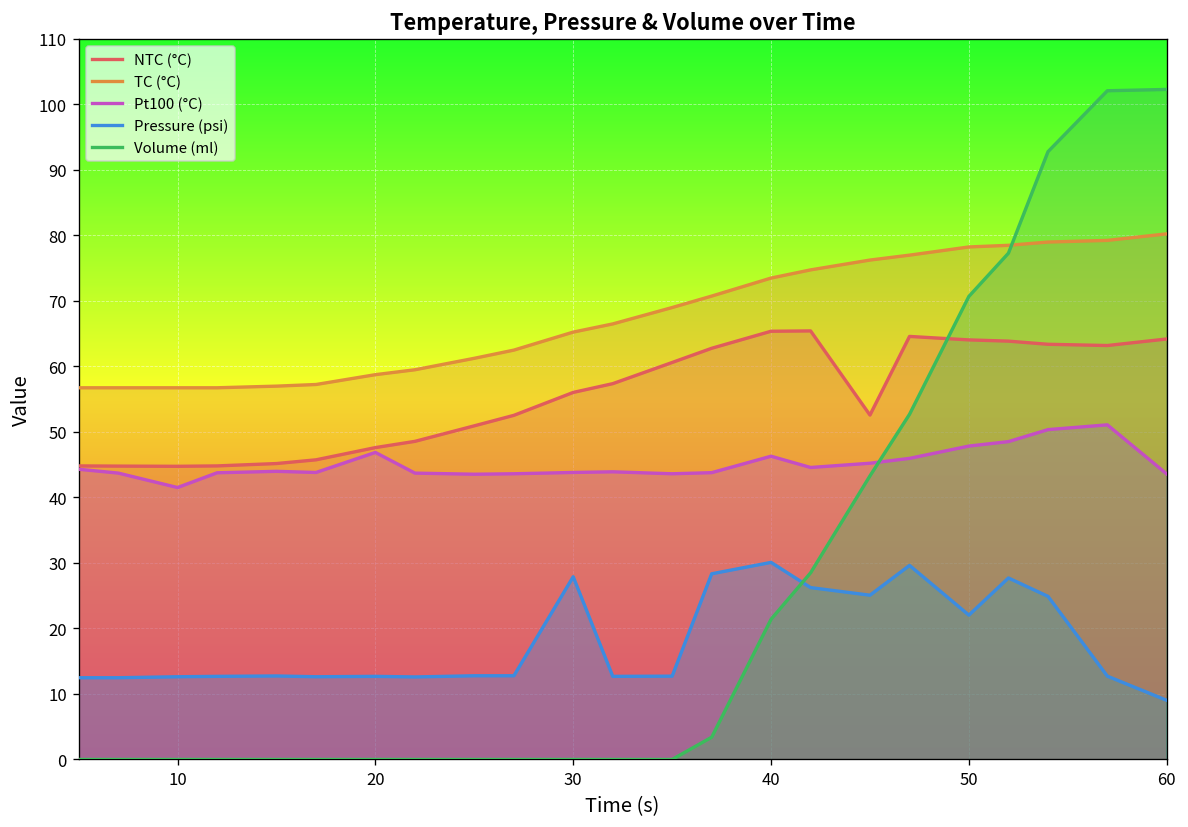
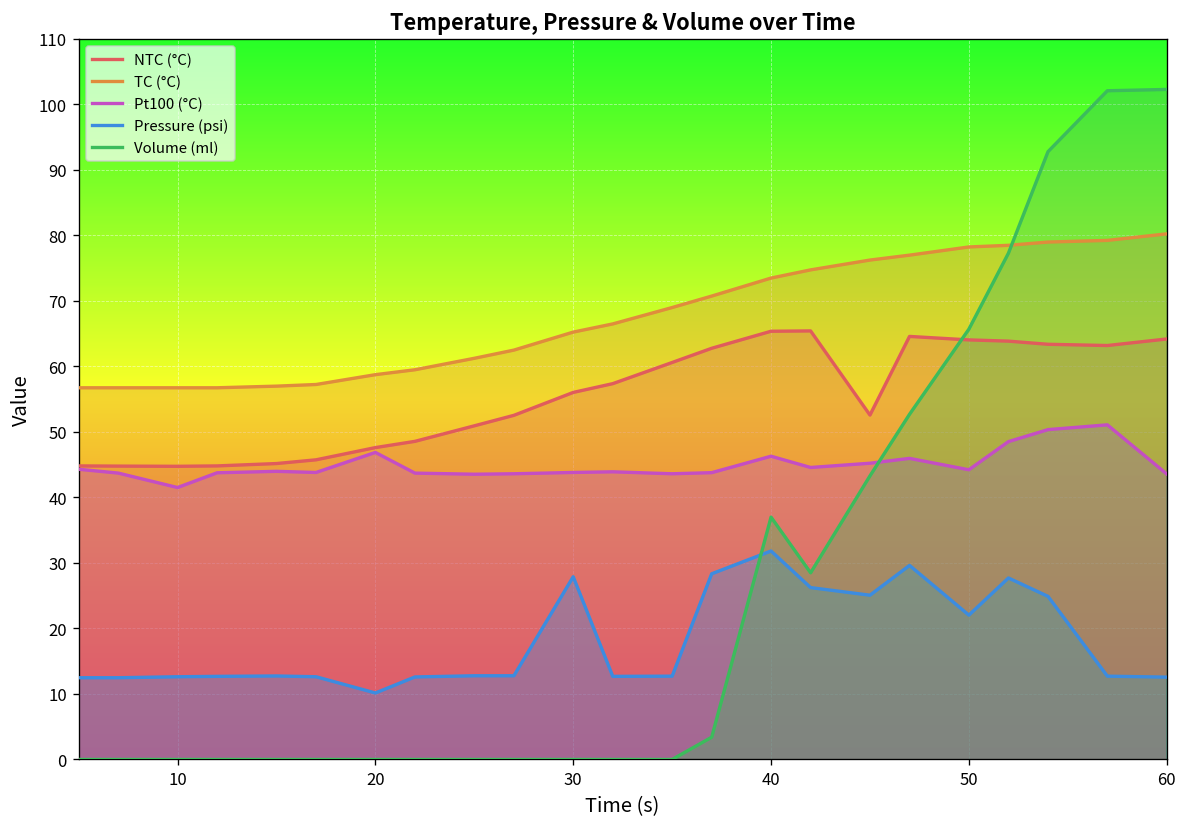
Pressure (psi), 20: 13 -> 10
Pressure (psi), 40: 30 -> 32
Volume (ml), 40: 21 -> 37
Pt100 (°C), 50: 48 -> 44
Volume (ml), 50: 71 -> 66
Pressure (psi), 60: 9 -> 13
